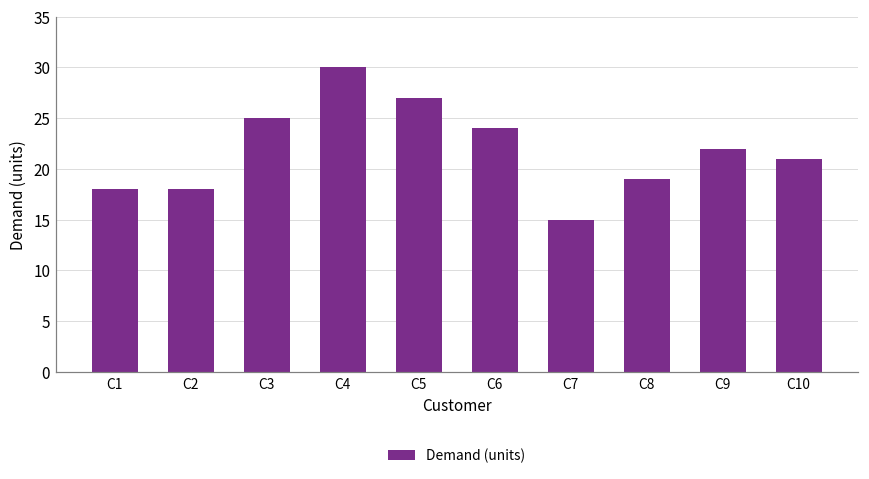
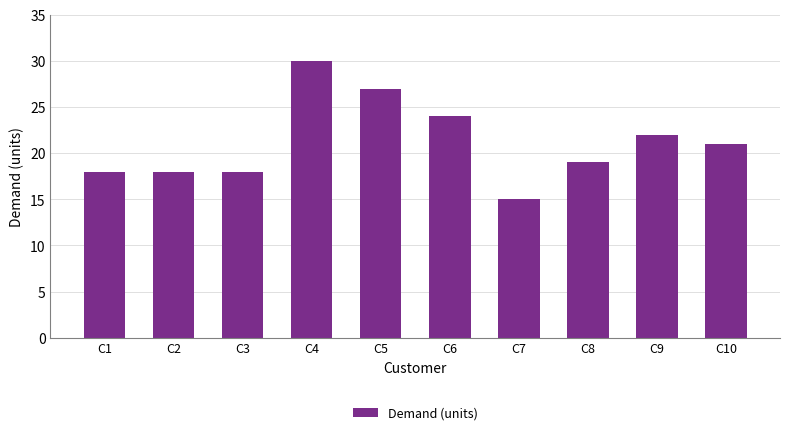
C3: 25 -> 18
